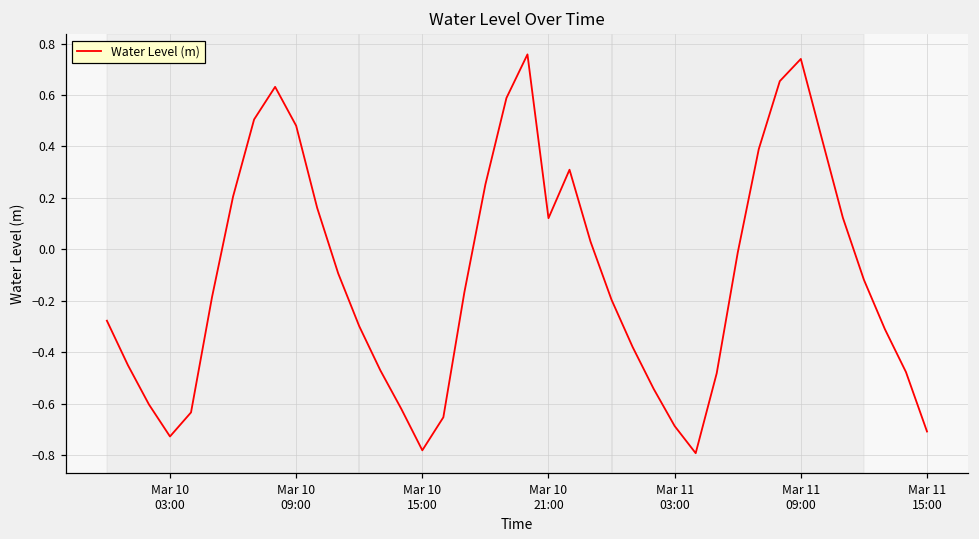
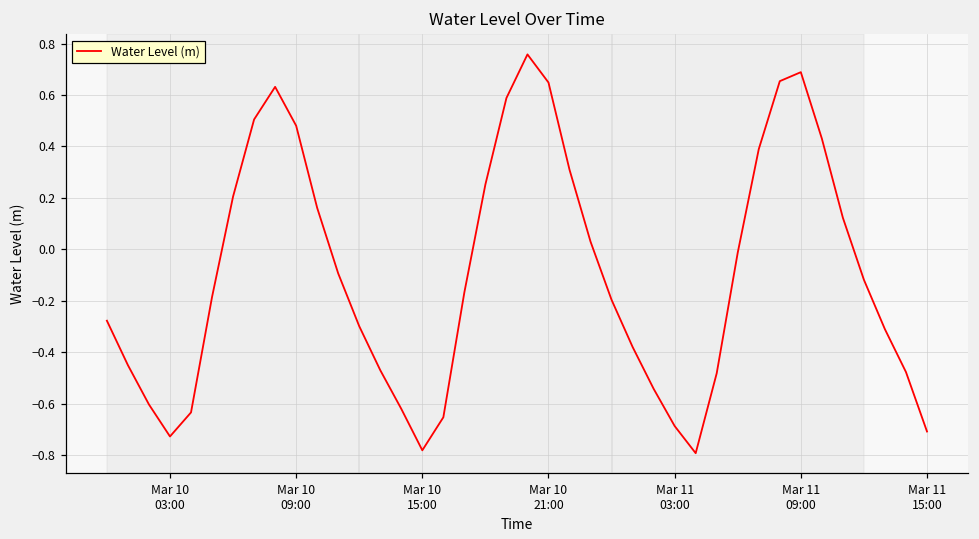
Mar 10 21:00: 0.12 -> 0.65
Mar 11 09:00: 0.74 -> 0.69
